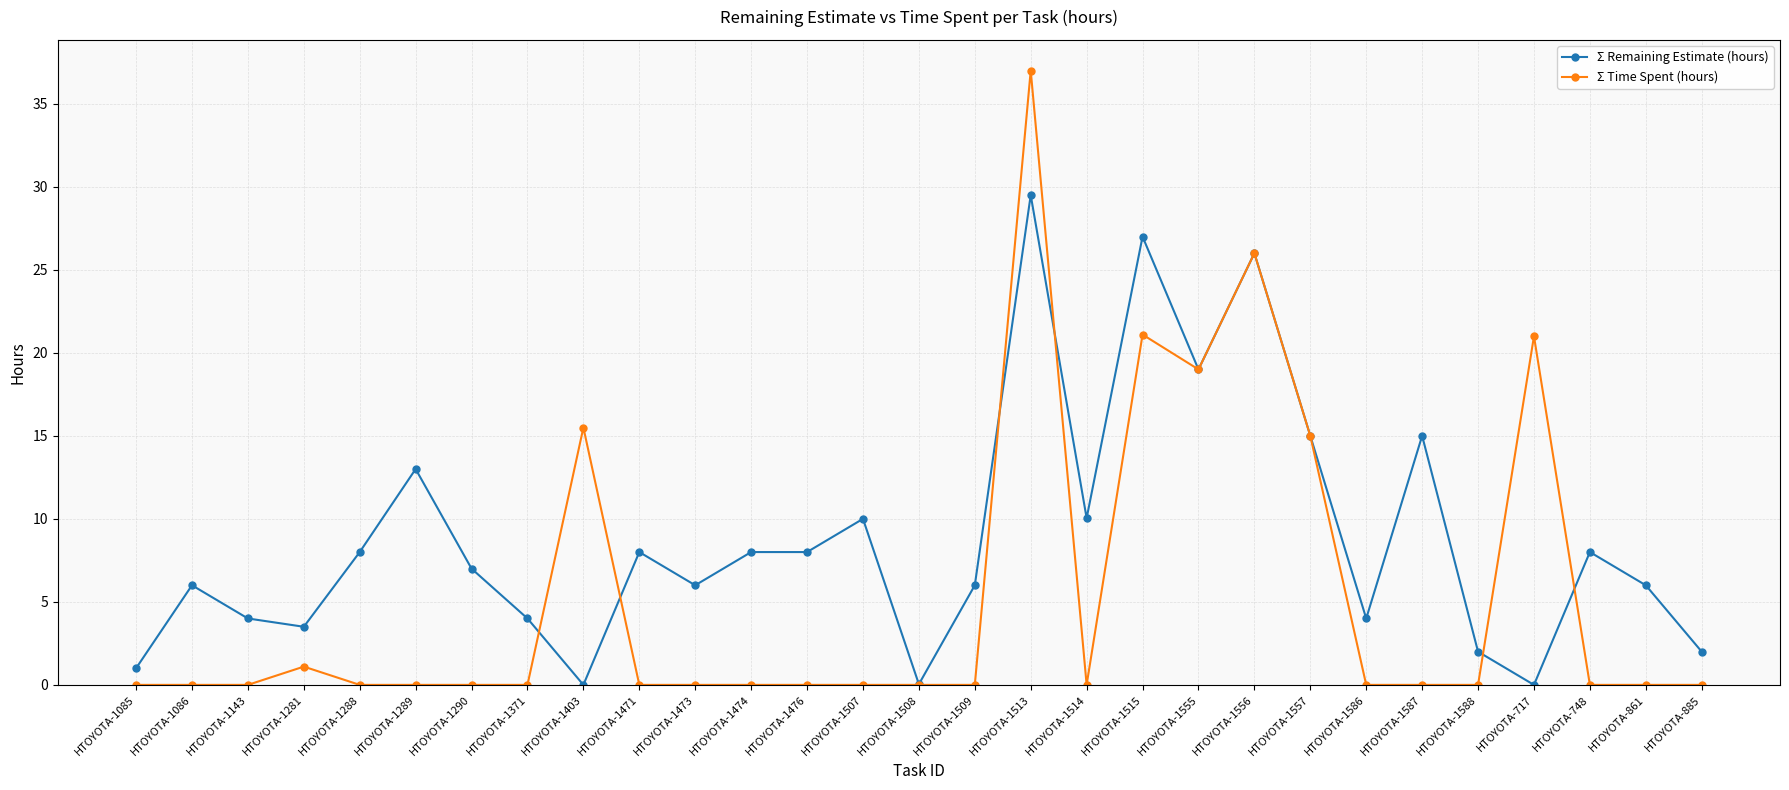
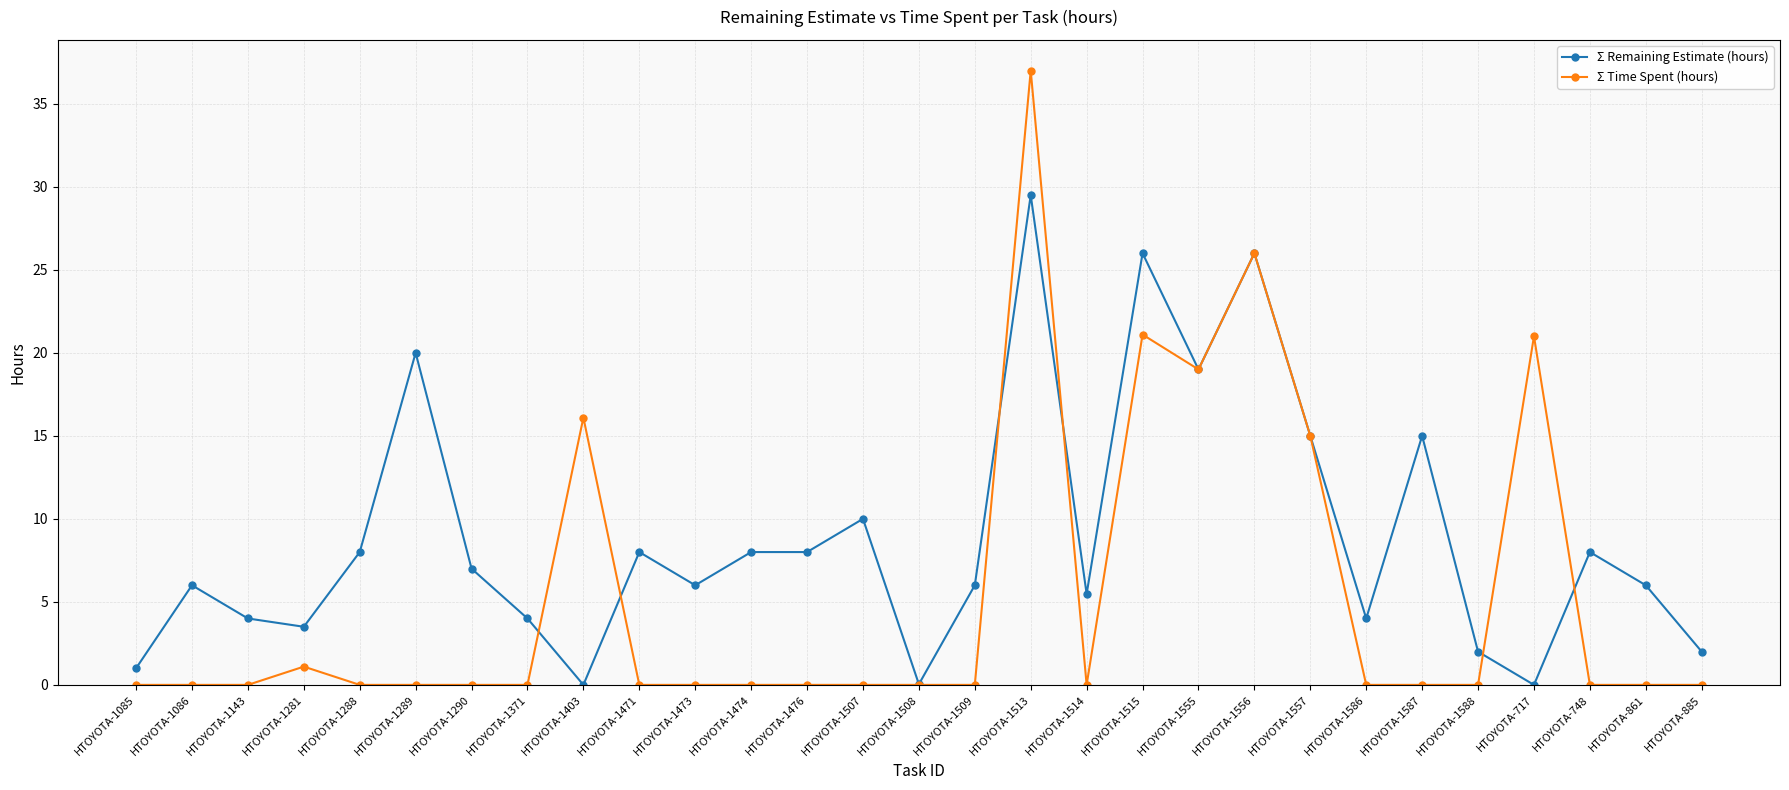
Σ Remaining Estimate (hours), HTOYOTA-1289: 13 -> 20
Σ Time Spent (hours), HTOYOTA-1403: 15.5 -> 16.1
Σ Remaining Estimate (hours), HTOYOTA-1514: 10.0 -> 5.5
Σ Remaining Estimate (hours), HTOYOTA-1515: 27 -> 26
